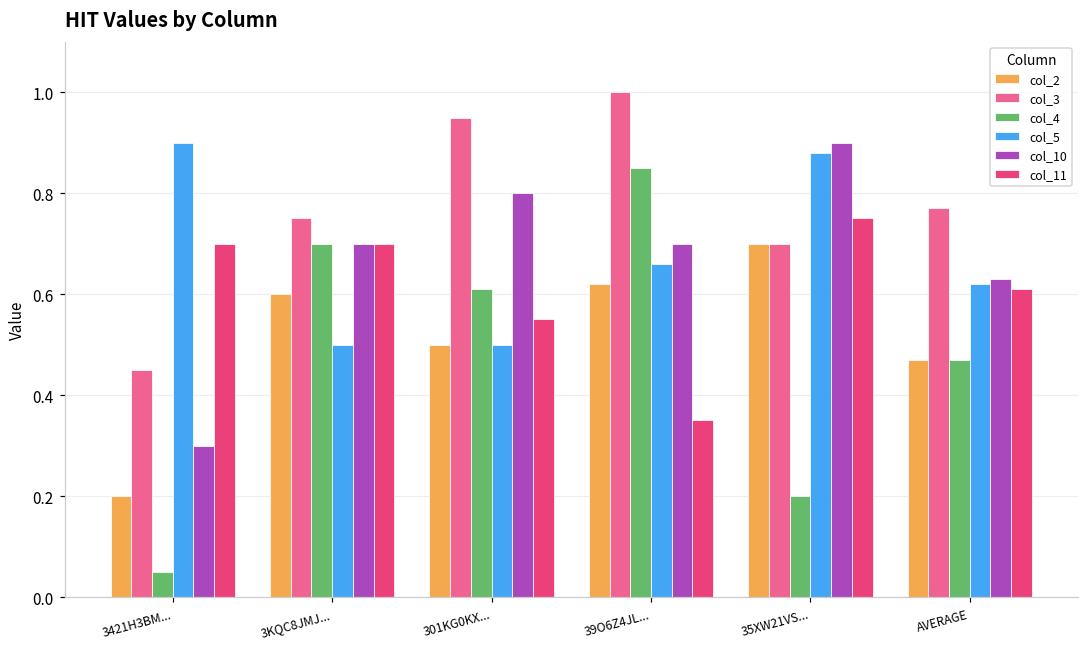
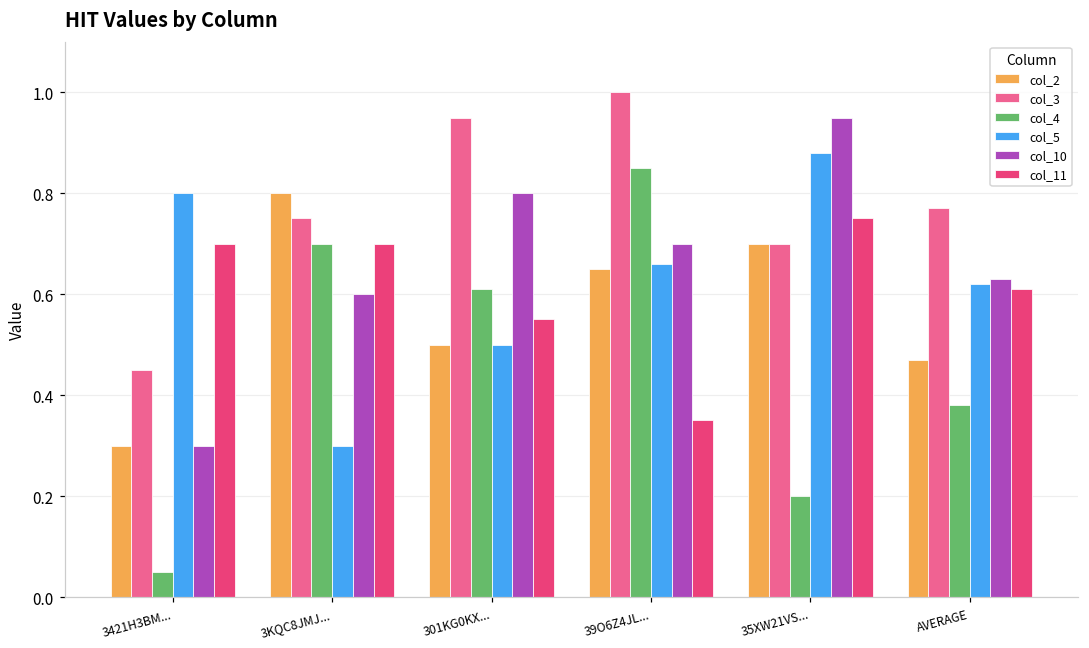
col_2, 3421H3BM...: 0.2 -> 0.3
col_5, 3421H3BM...: 0.9 -> 0.8
col_2, 3KQC8JMJ...: 0.6 -> 0.8
col_5, 3KQC8JMJ...: 0.5 -> 0.3
col_10, 3KQC8JMJ...: 0.7 -> 0.6
col_2, 39O6Z4JL...: 0.62 -> 0.65
col_10, 35XW21VS...: 0.90 -> 0.95
col_4, AVERAGE: 0.47 -> 0.38
